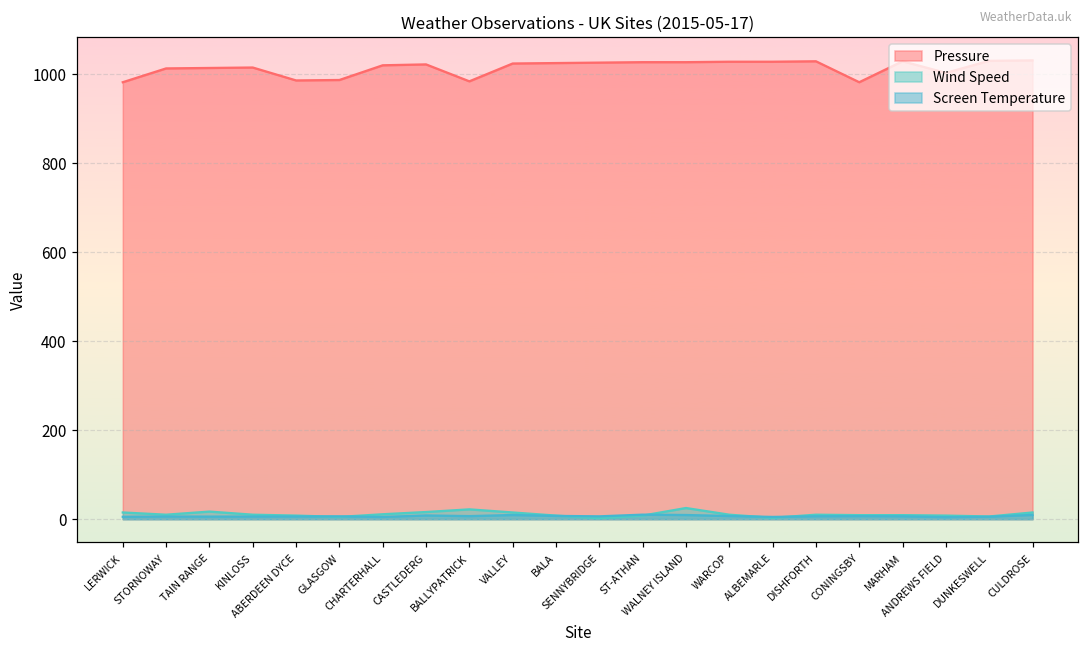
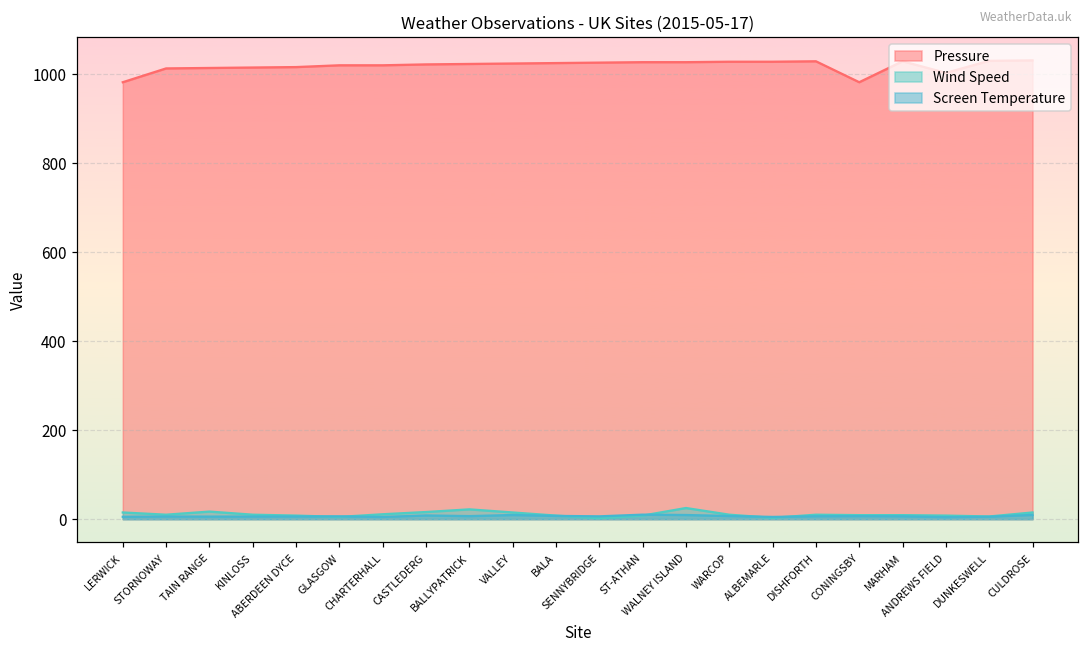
Pressure, ABERDEEN DYCE: 990 -> 1020
Pressure, GLASGOW: 990 -> 1020
Pressure, BALLYPATRICK: 980 -> 1020
